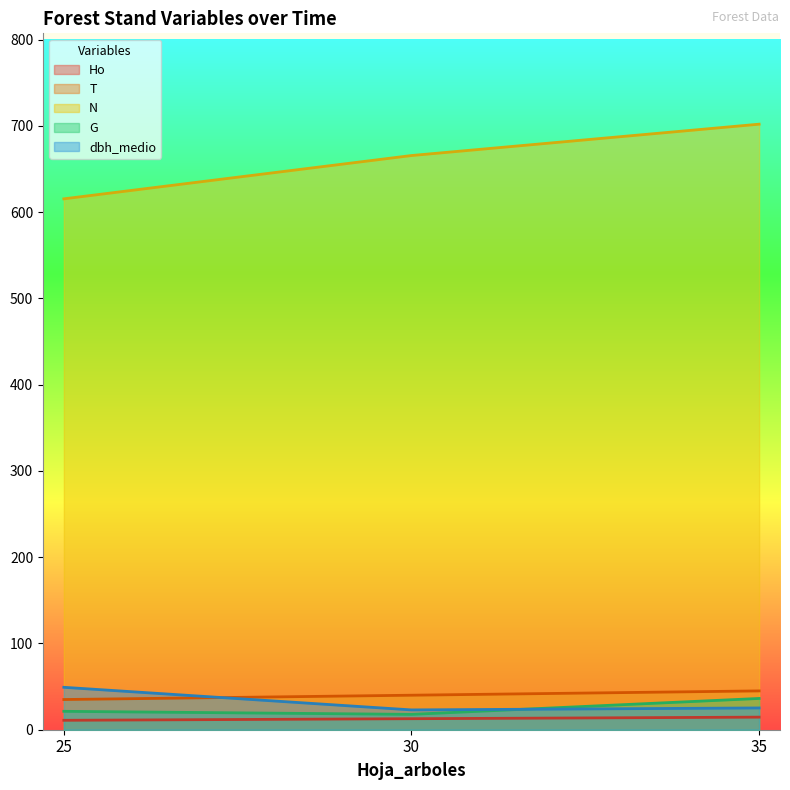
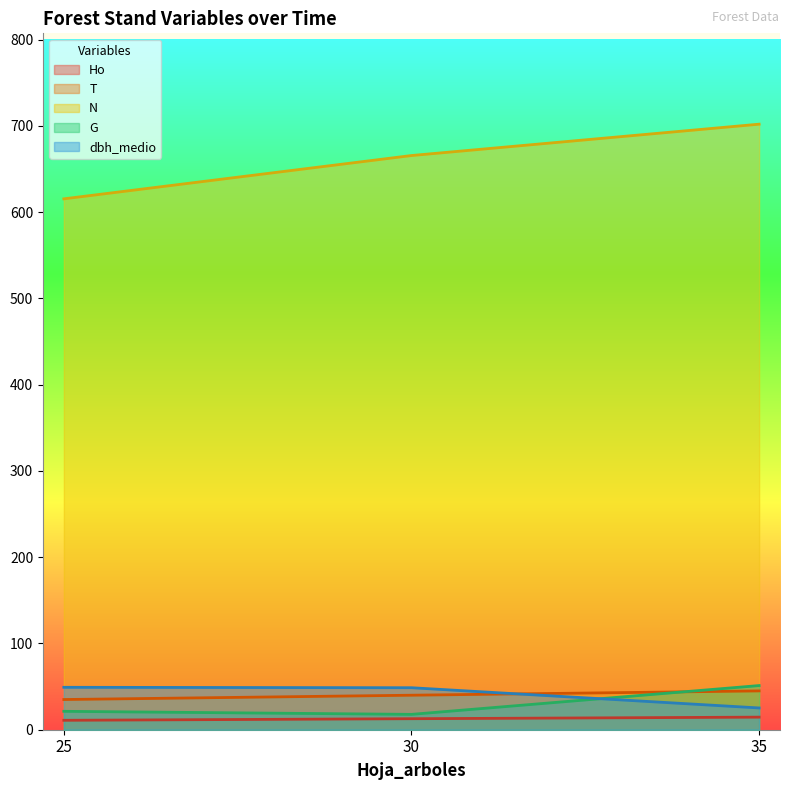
dbh_medio, 30: 20 -> 50
G, 35: 40 -> 50
